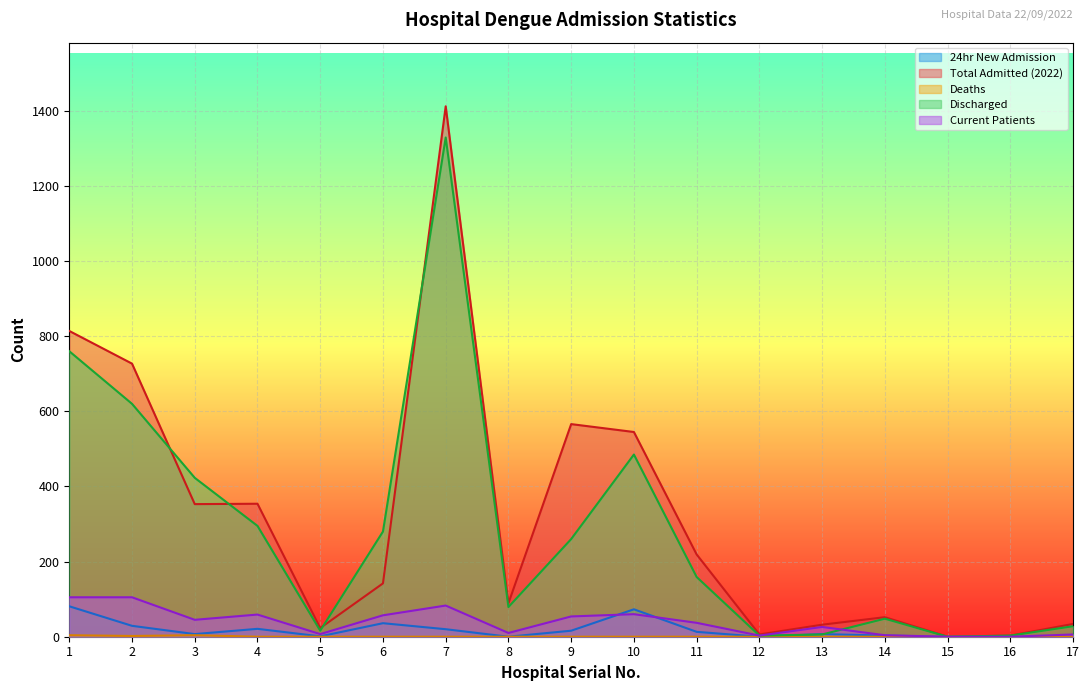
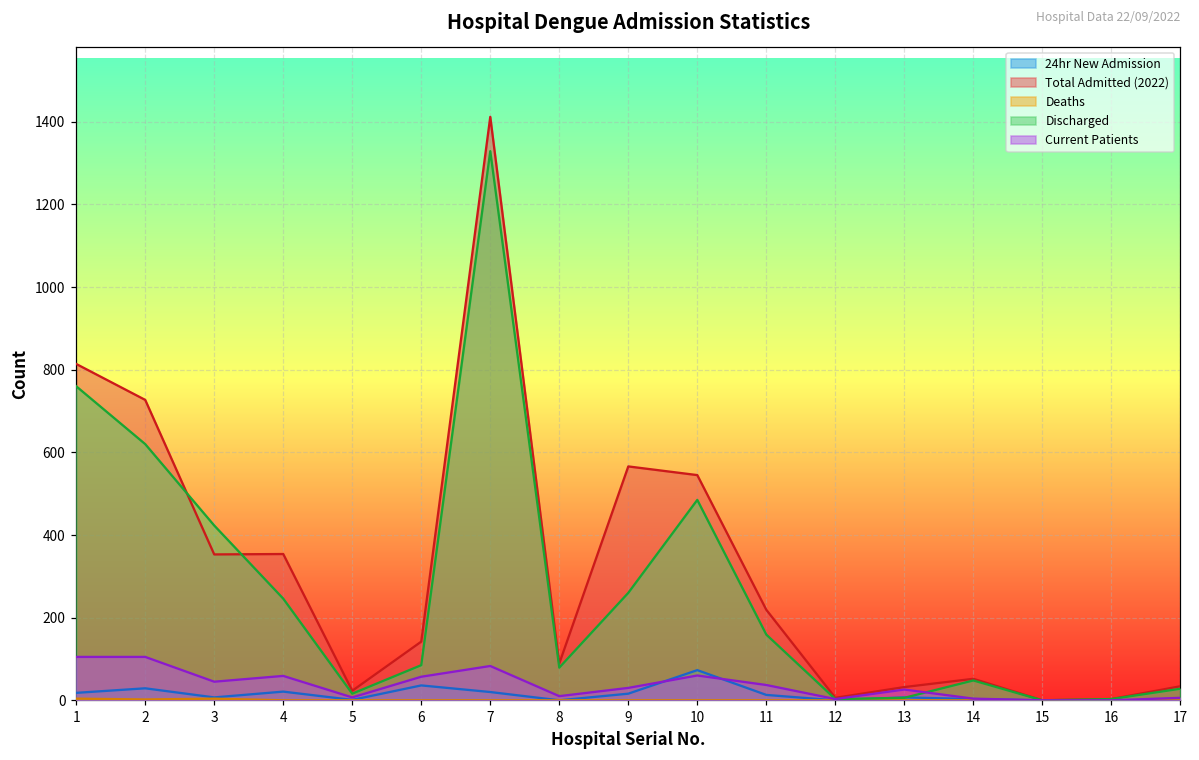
24hr New Admission, 1: 80 -> 20
Discharged, 4: 300 -> 250
Discharged, 6: 280 -> 90
Current Patients, 9: 50 -> 30
